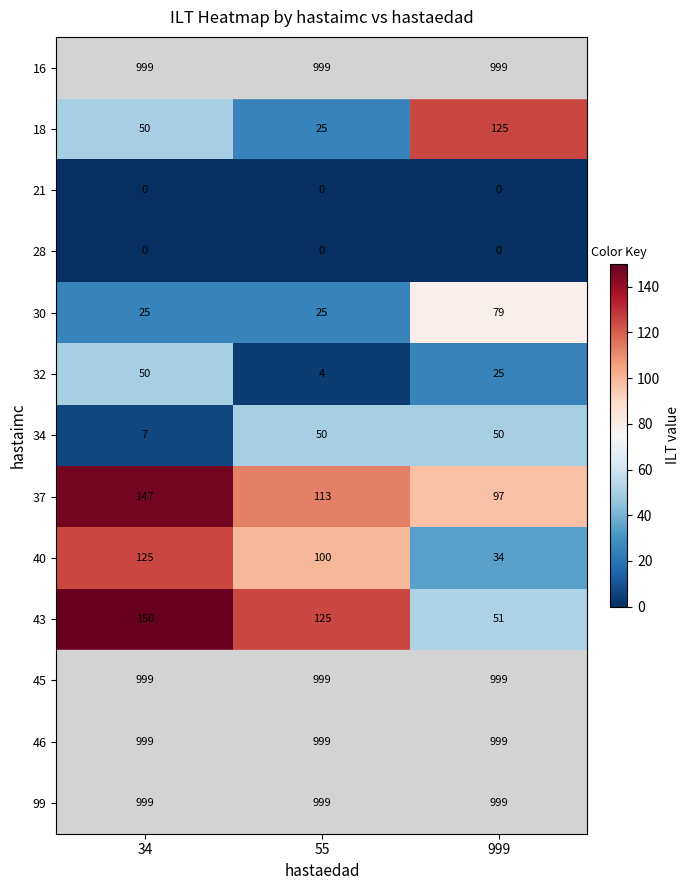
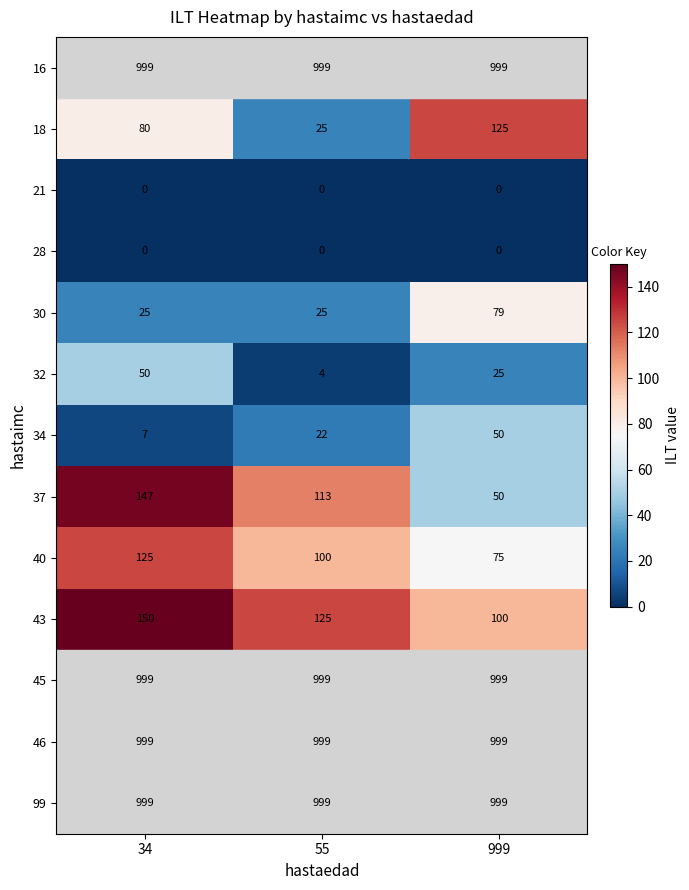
18, 34: 50 -> 80
34, 55: 50 -> 22
37, 999: 97 -> 50
40, 999: 34 -> 75
43, 999: 51 -> 100
